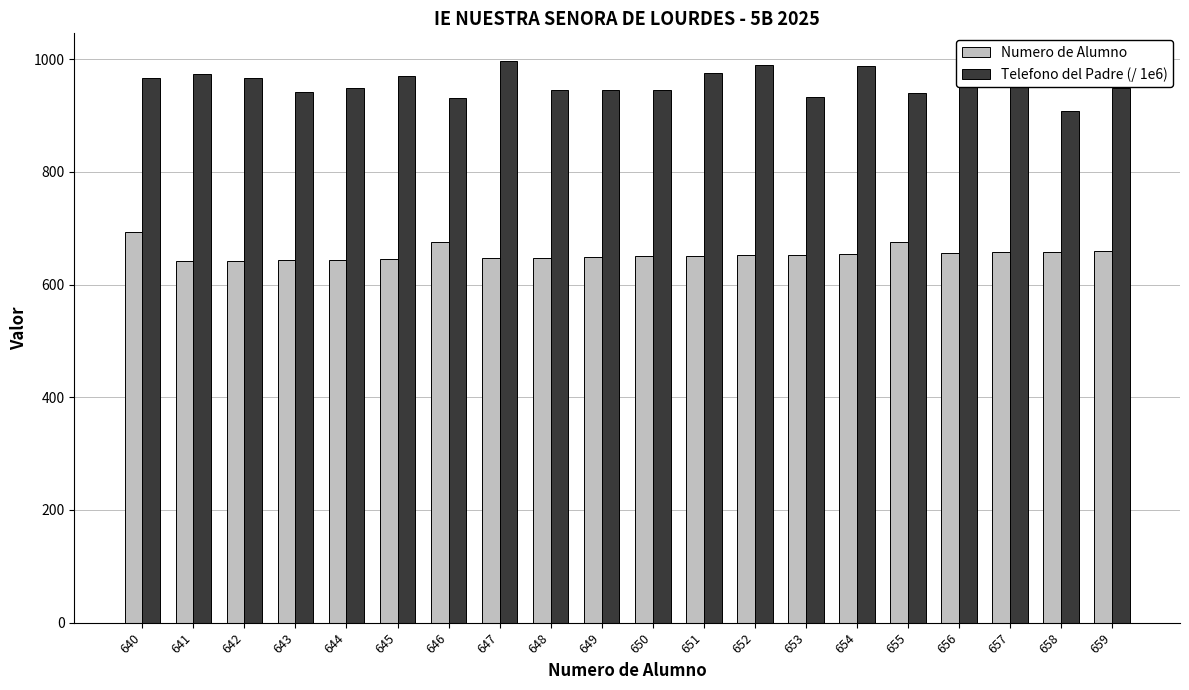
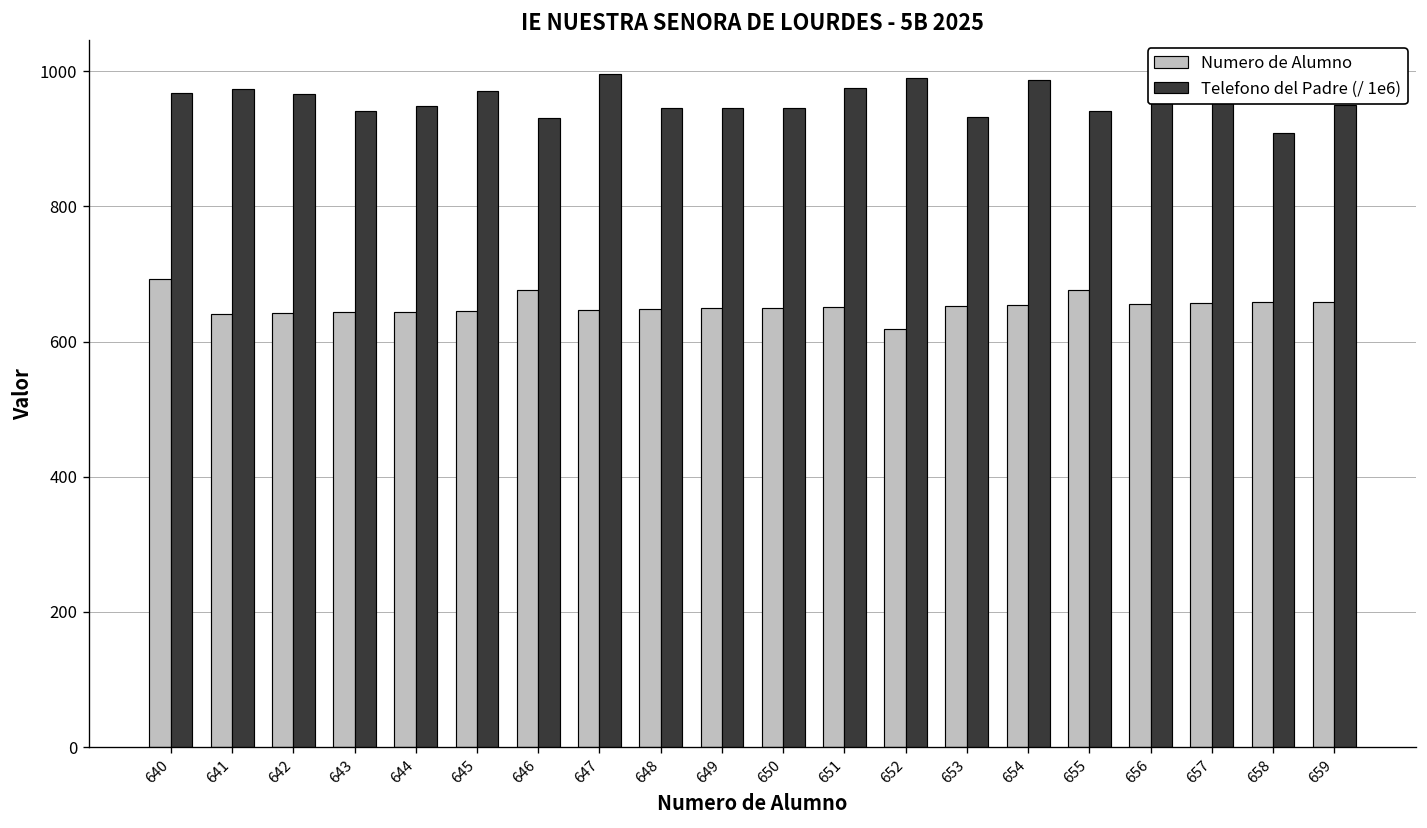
Numero de Alumno, 652: 650 -> 620
